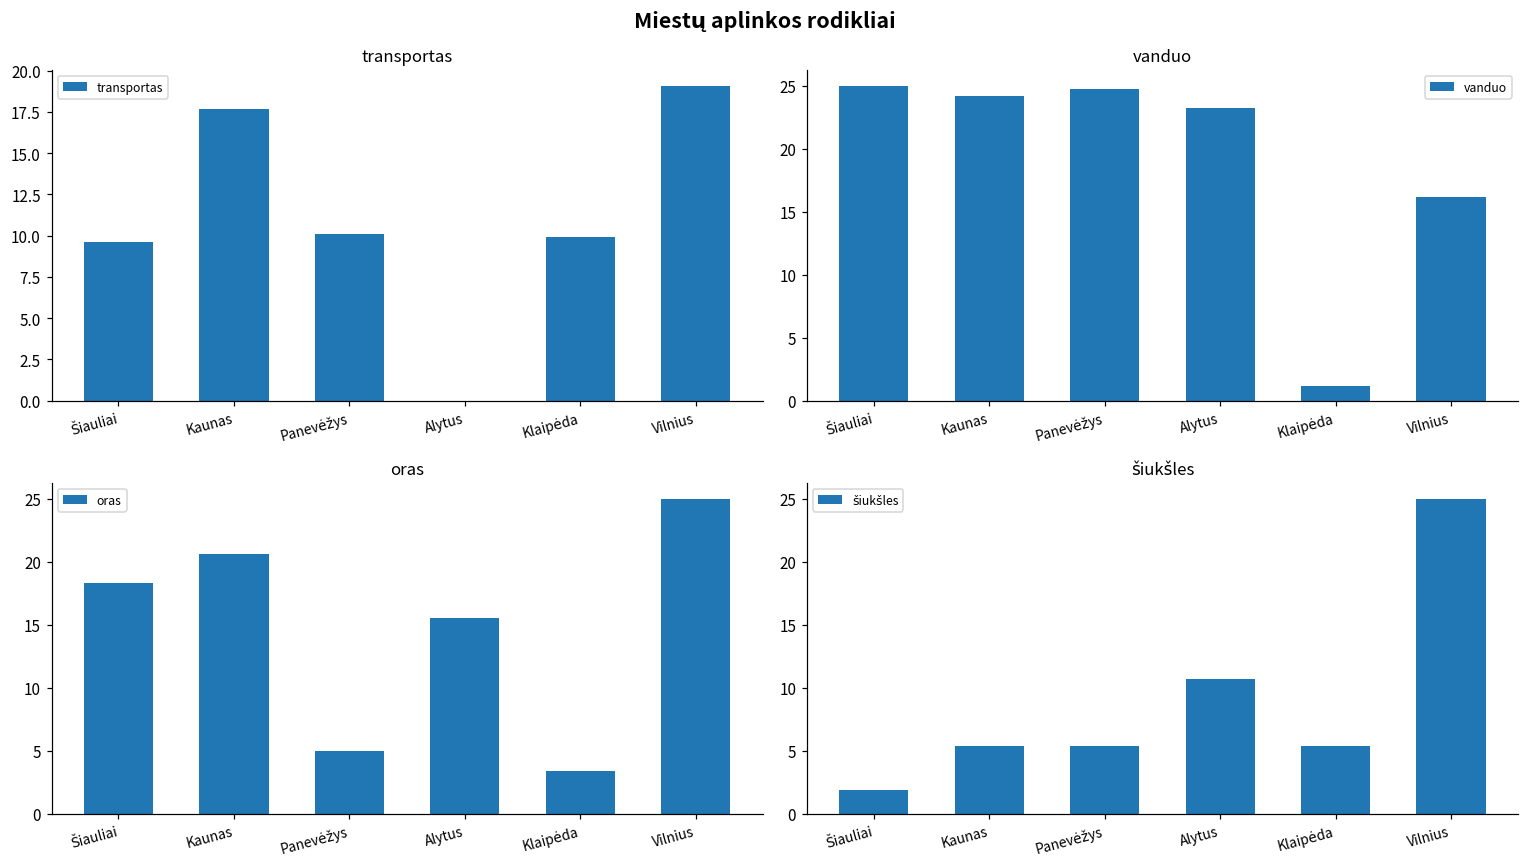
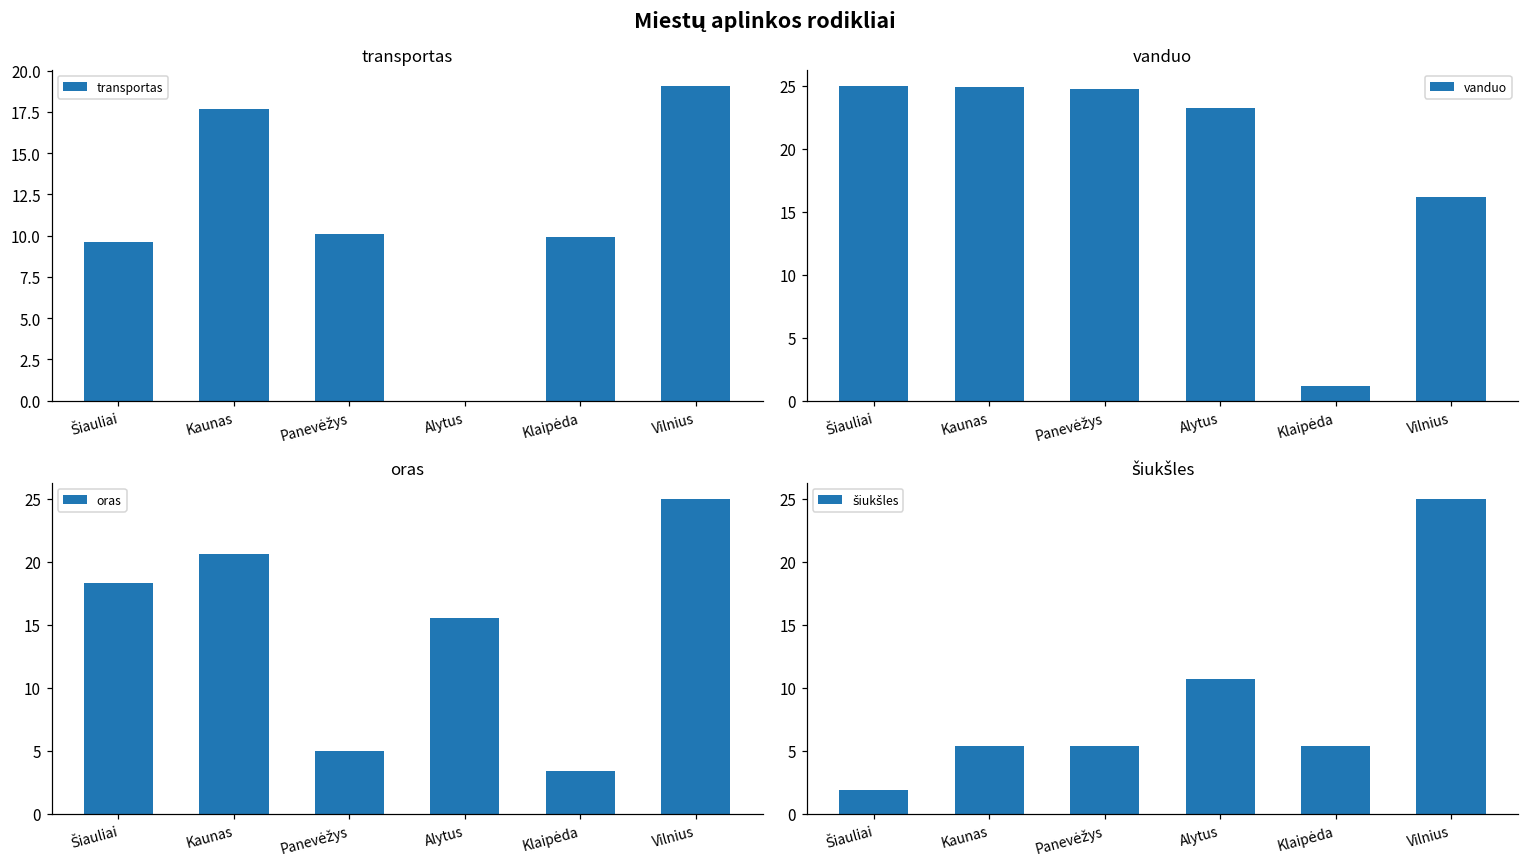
vanduo, Kaunas: 24.2 -> 24.9
